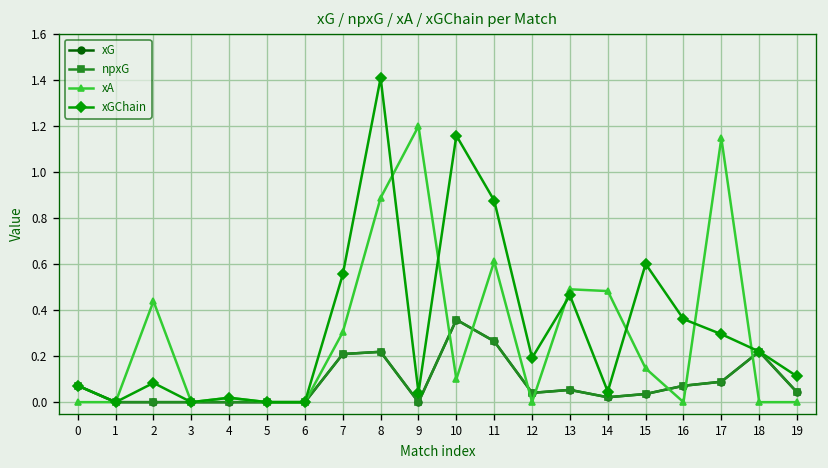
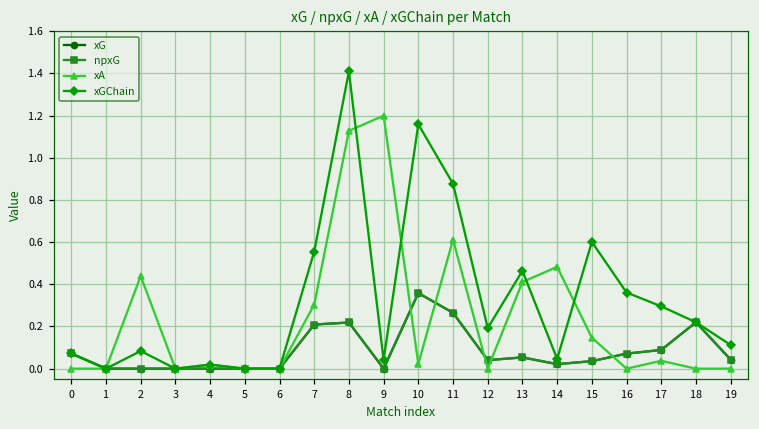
xA, 8: 0.89 -> 1.13
xA, 10: 0.10 -> 0.02
xA, 13: 0.49 -> 0.41
xA, 17: 1.15 -> 0.04
